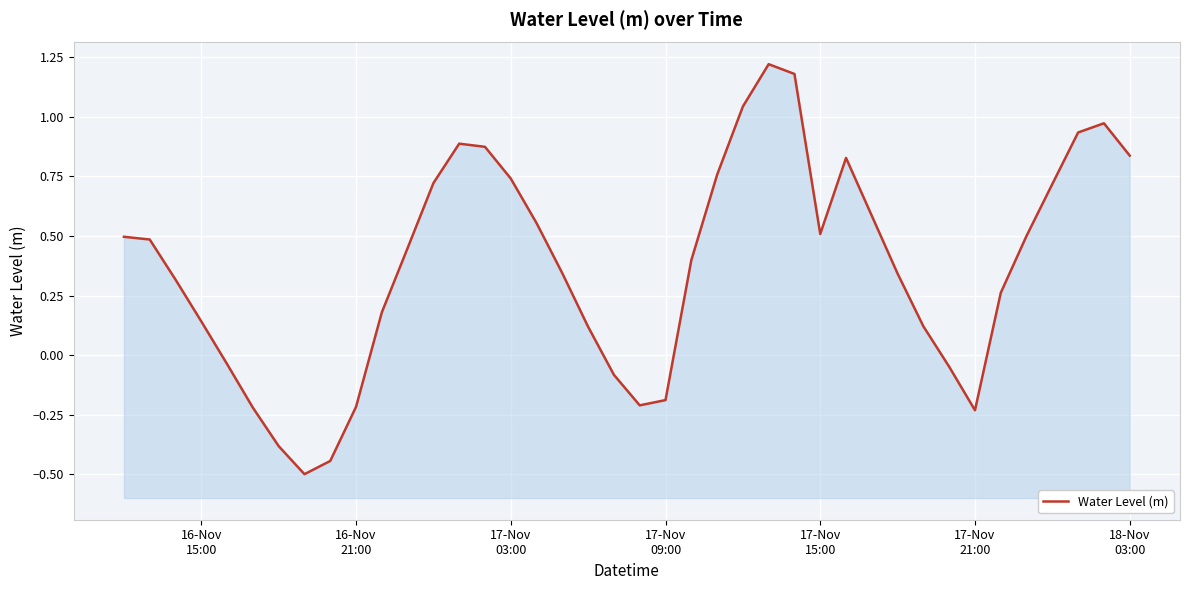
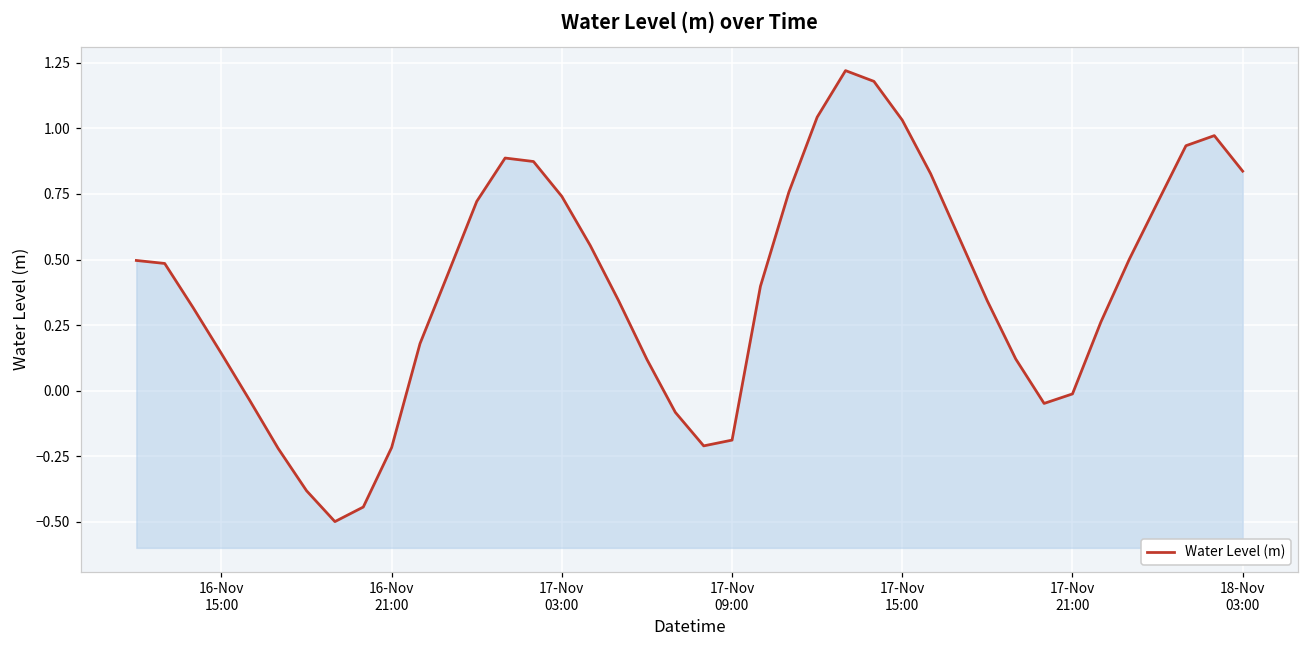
17-Nov 15:00: 0.51 -> 1.03
17-Nov 21:00: -0.23 -> -0.01
